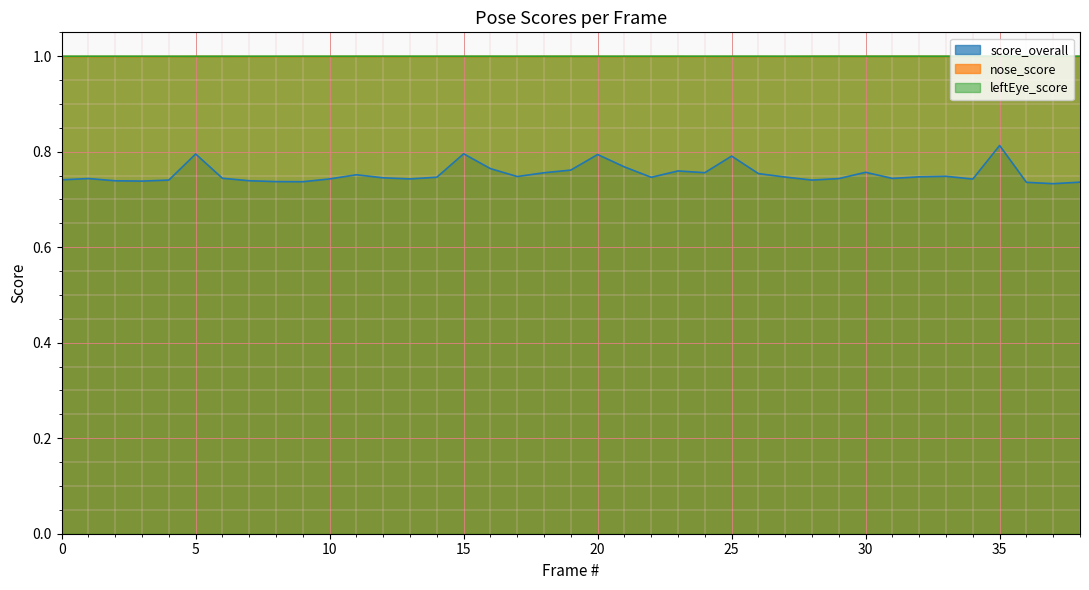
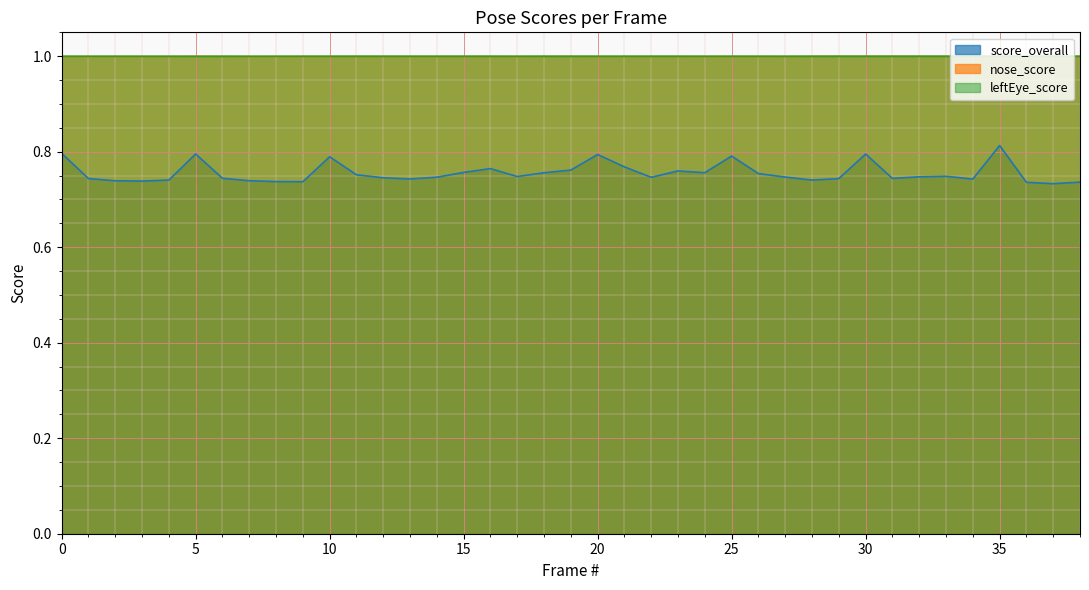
score_overall, 0: 0.74 -> 0.80
score_overall, 10: 0.74 -> 0.79
score_overall, 15: 0.80 -> 0.76
score_overall, 30: 0.76 -> 0.80
